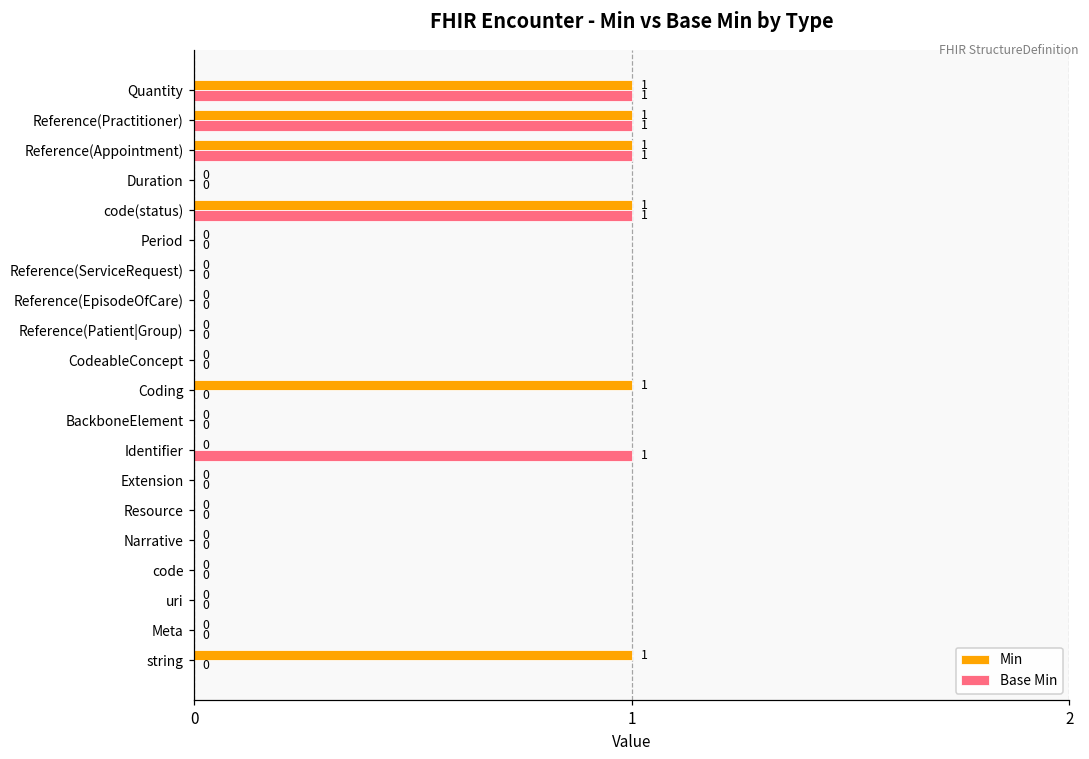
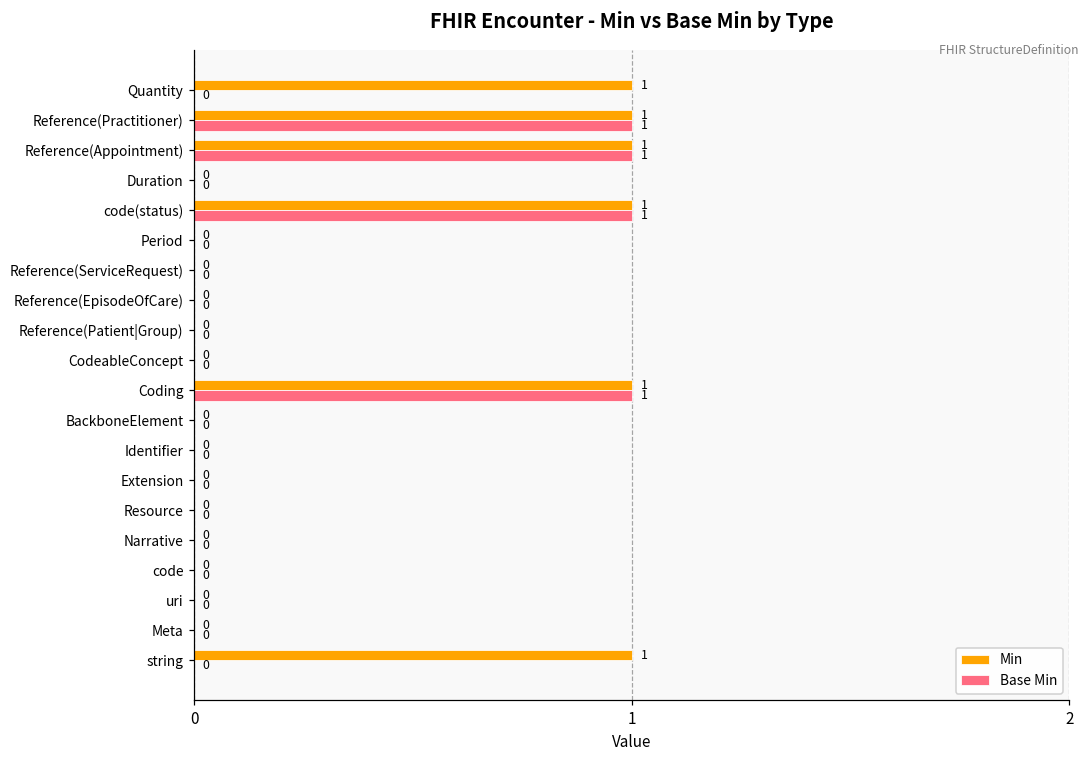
Base Min, Quantity: 1 -> 0
Base Min, Coding: 0 -> 1
Base Min, Identifier: 1 -> 0
